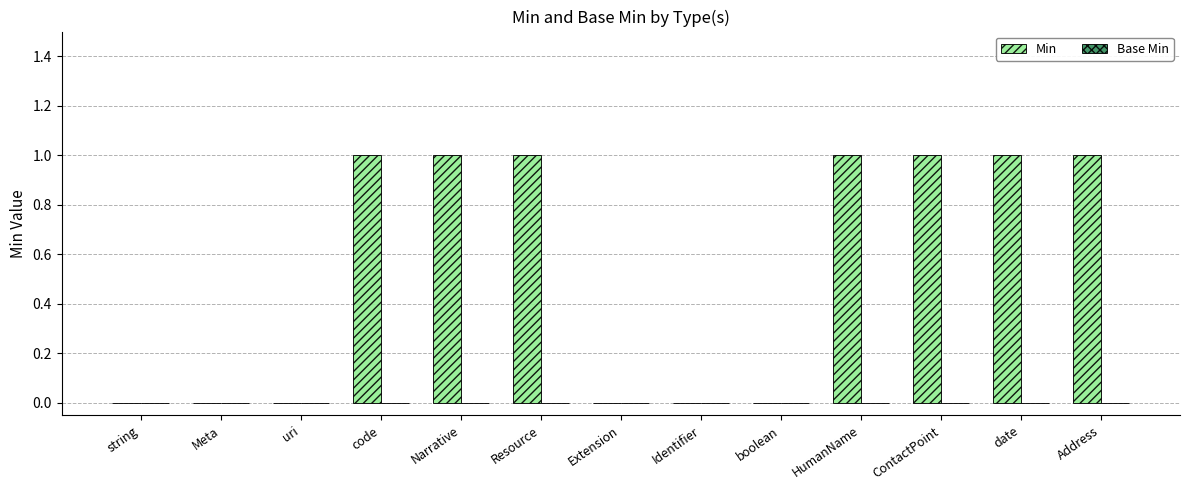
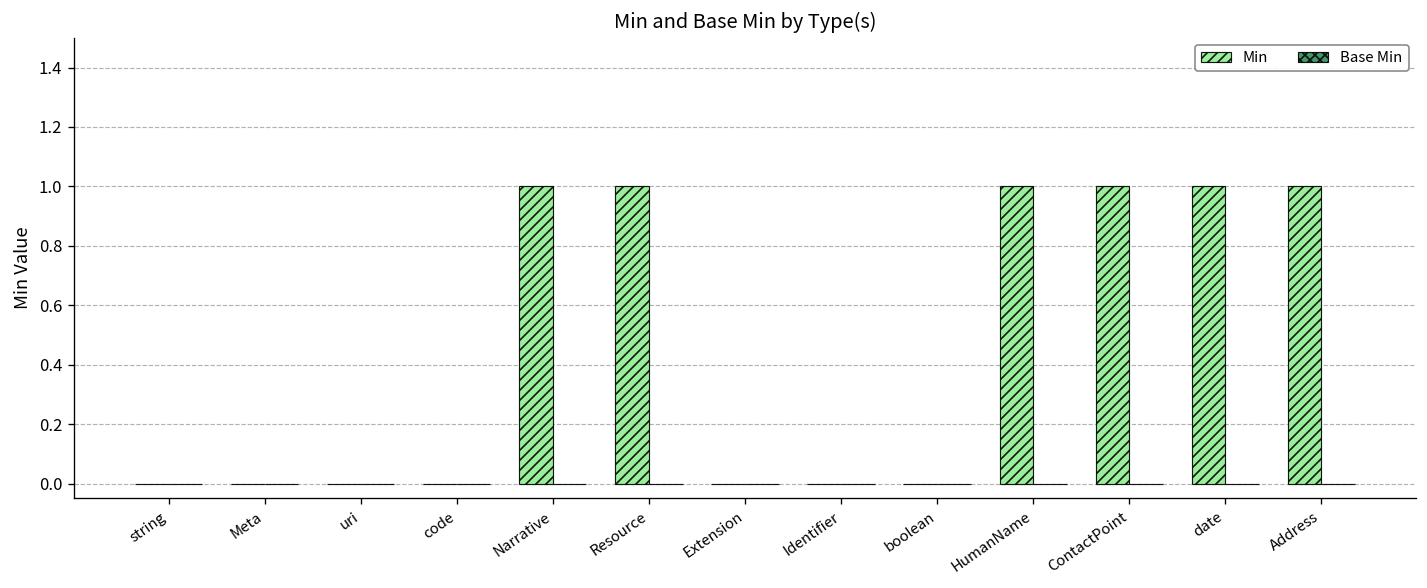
Min, code: 1 -> 0
